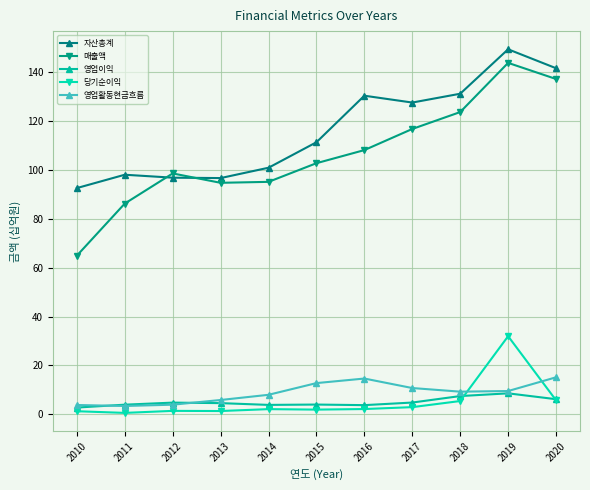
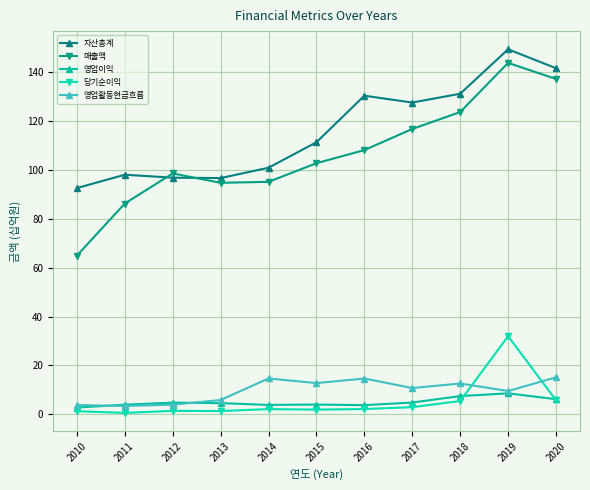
영업활동현금흐름, 2014: 8 -> 15
영업활동현금흐름, 2018: 9 -> 13
